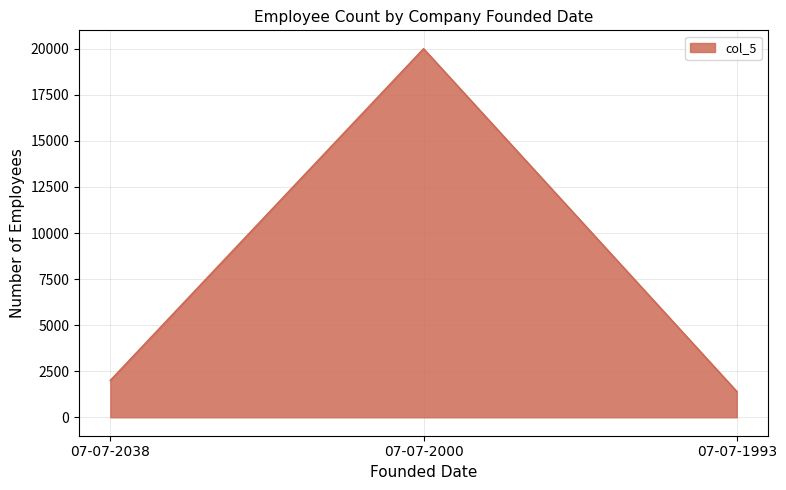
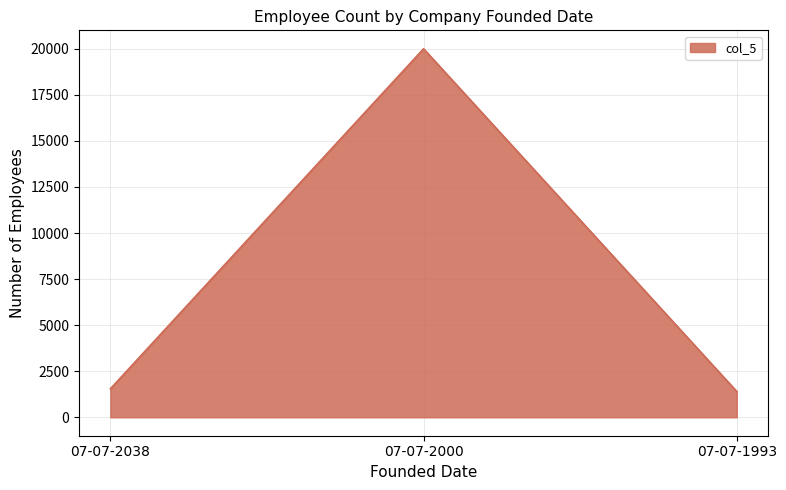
07-07-2038: 2000 -> 1500
